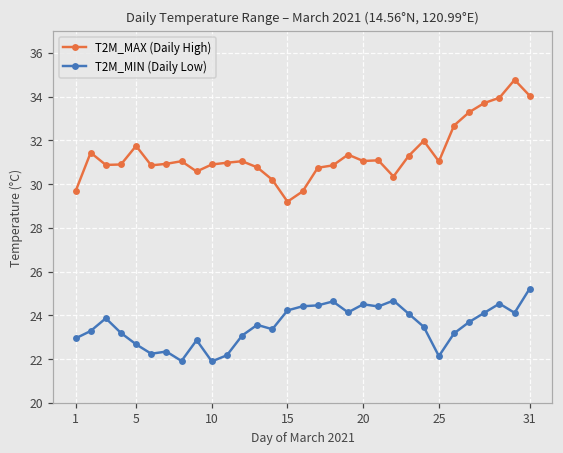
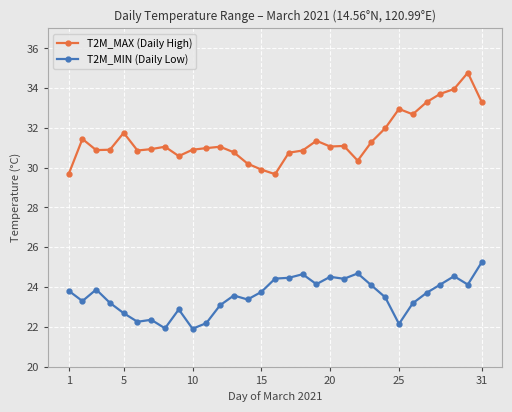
T2M_MIN (Daily Low), 1: 23.0 -> 23.8
T2M_MAX (Daily High), 15: 29.2 -> 29.9
T2M_MIN (Daily Low), 15: 24.2 -> 23.8
T2M_MAX (Daily High), 25: 31.0 -> 33.0
T2M_MAX (Daily High), 31: 34.0 -> 33.3
